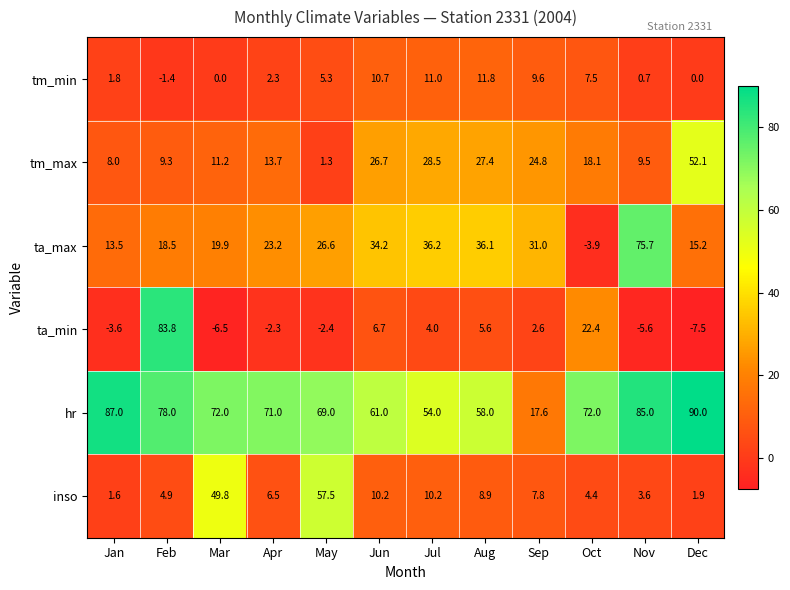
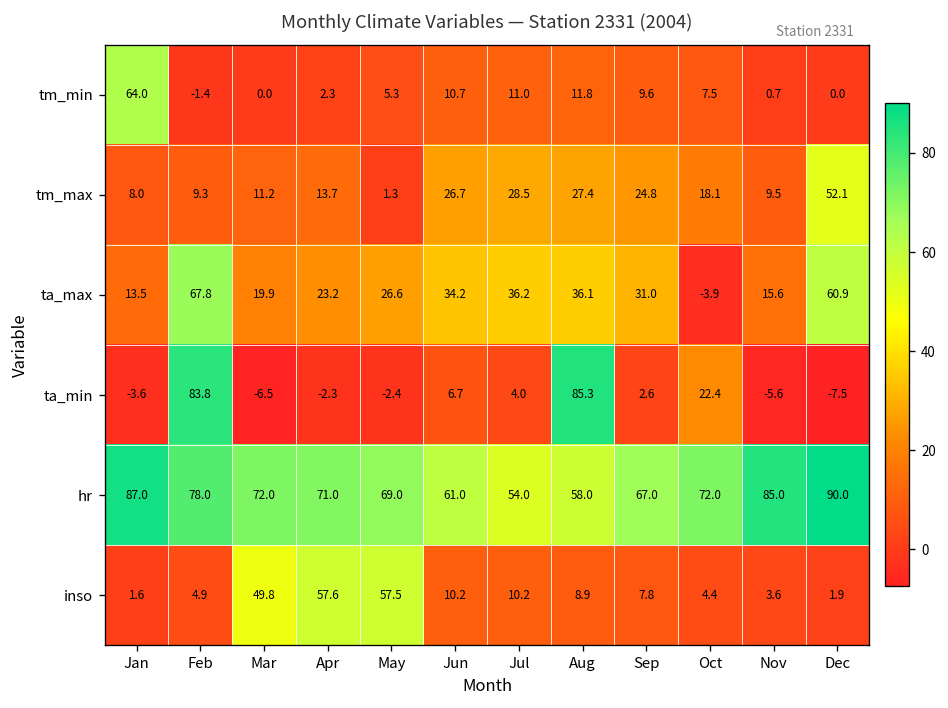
tm_min, Jan: 1.8 -> 64.0
ta_max, Feb: 18.5 -> 67.8
ta_max, Nov: 75.7 -> 15.6
ta_max, Dec: 15.2 -> 60.9
ta_min, Aug: 5.6 -> 85.3
hr, Sep: 17.6 -> 67.0
inso, Apr: 6.5 -> 57.6
